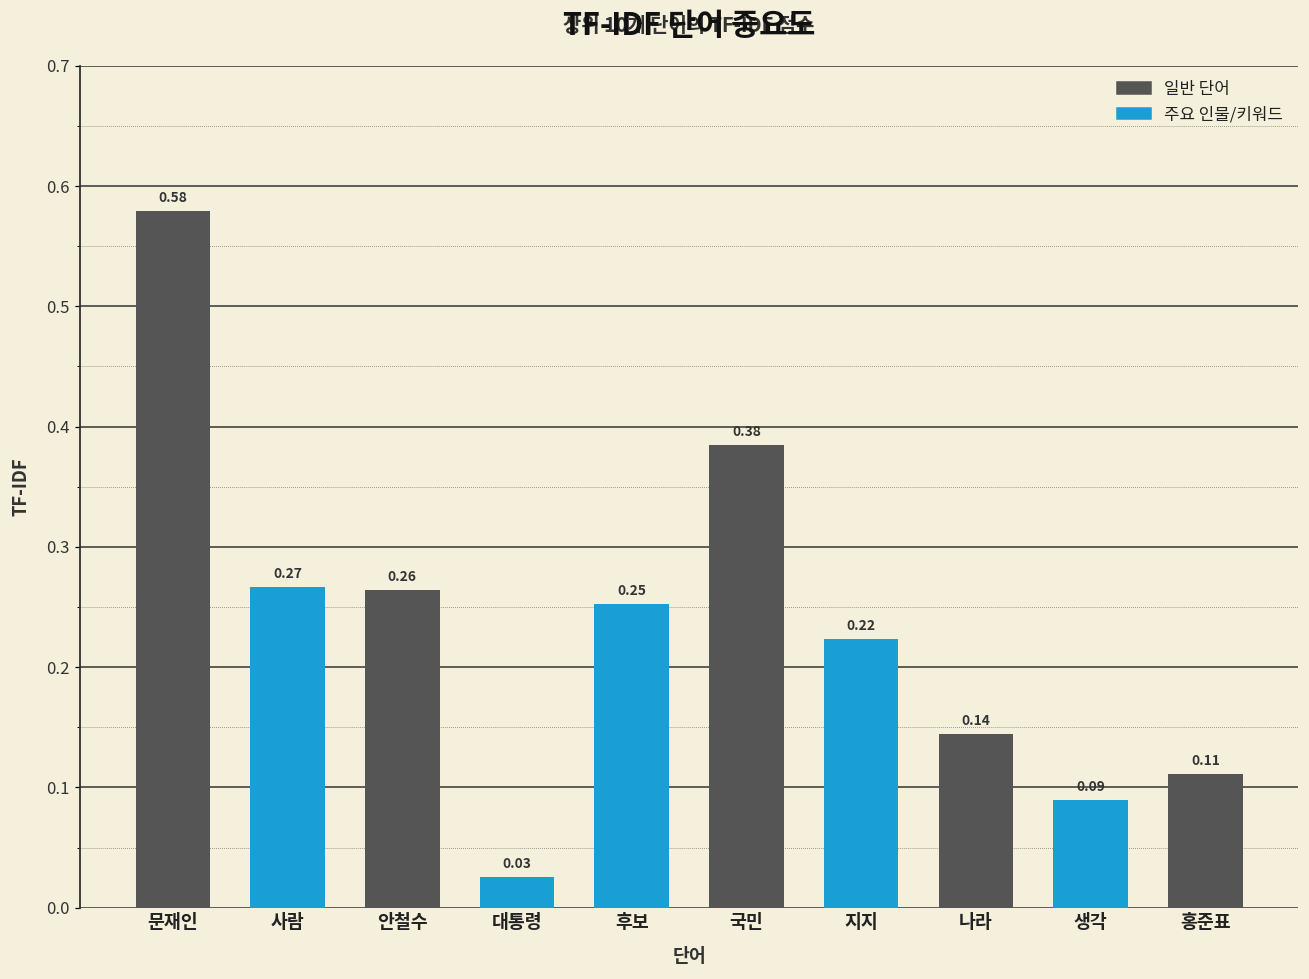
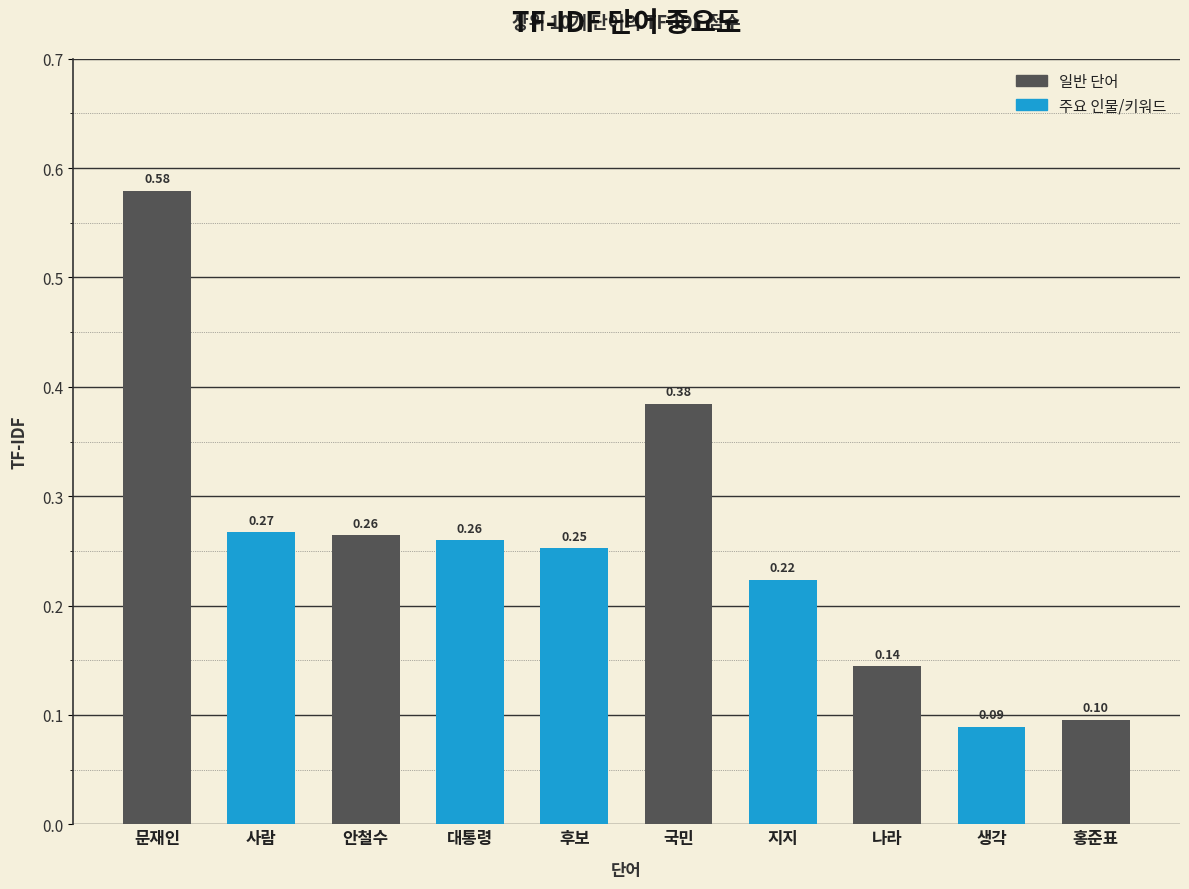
대통령: 0.03 -> 0.26
홍준표: 0.11 -> 0.10
